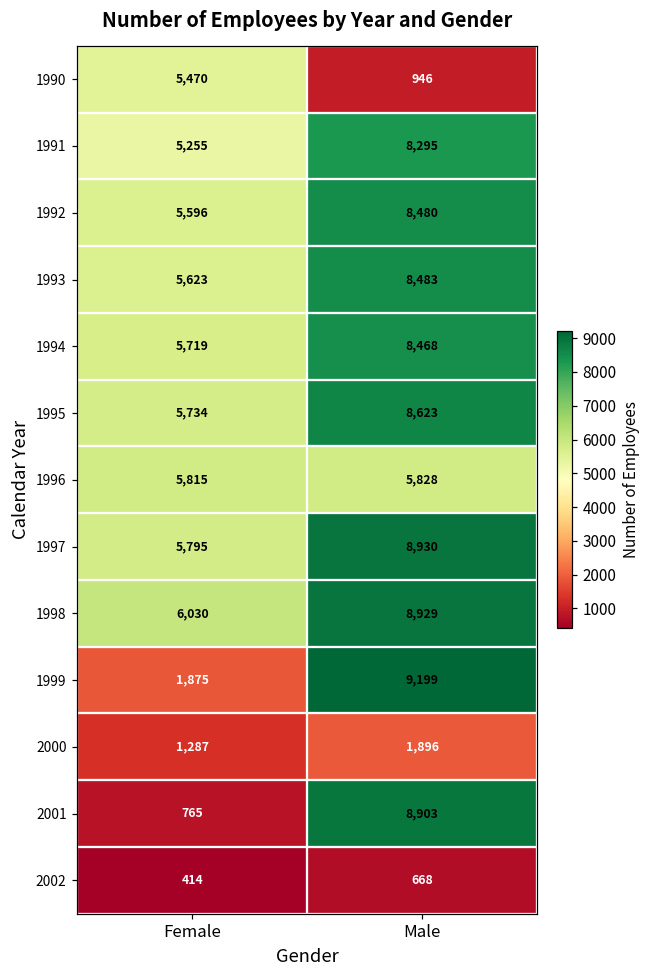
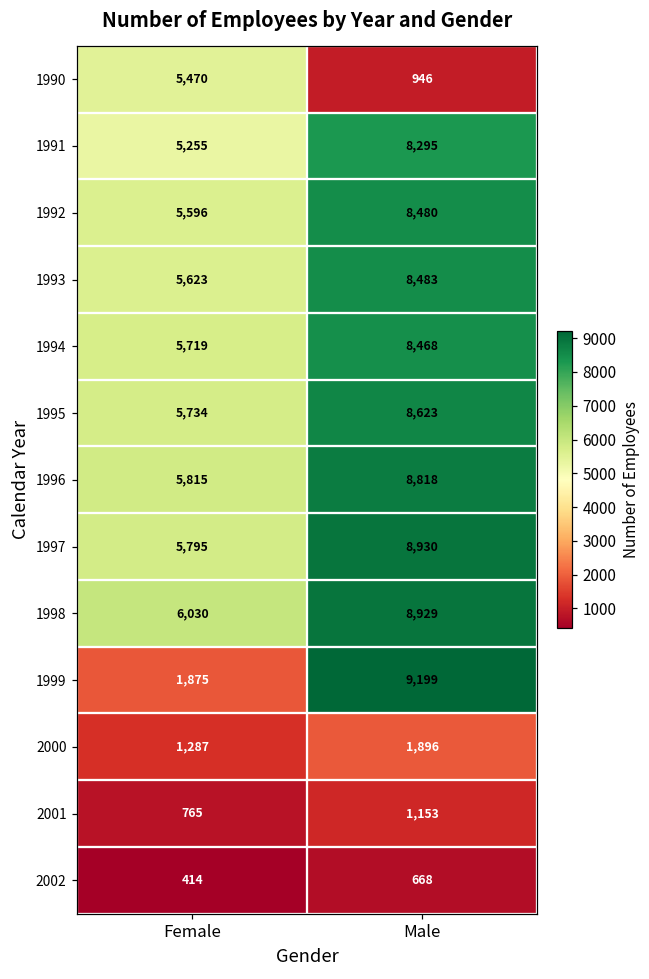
1996, Male: 5,828 -> 8,818
2001, Male: 8,903 -> 1,153
